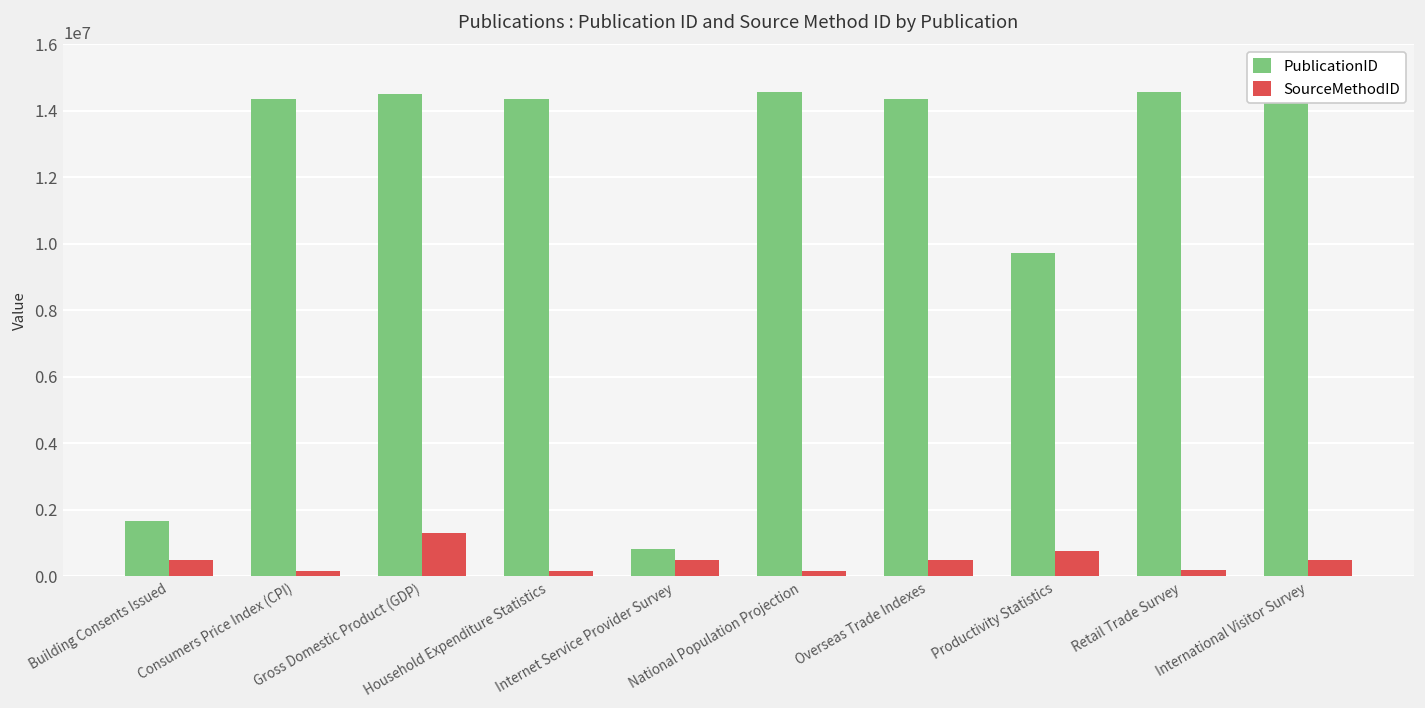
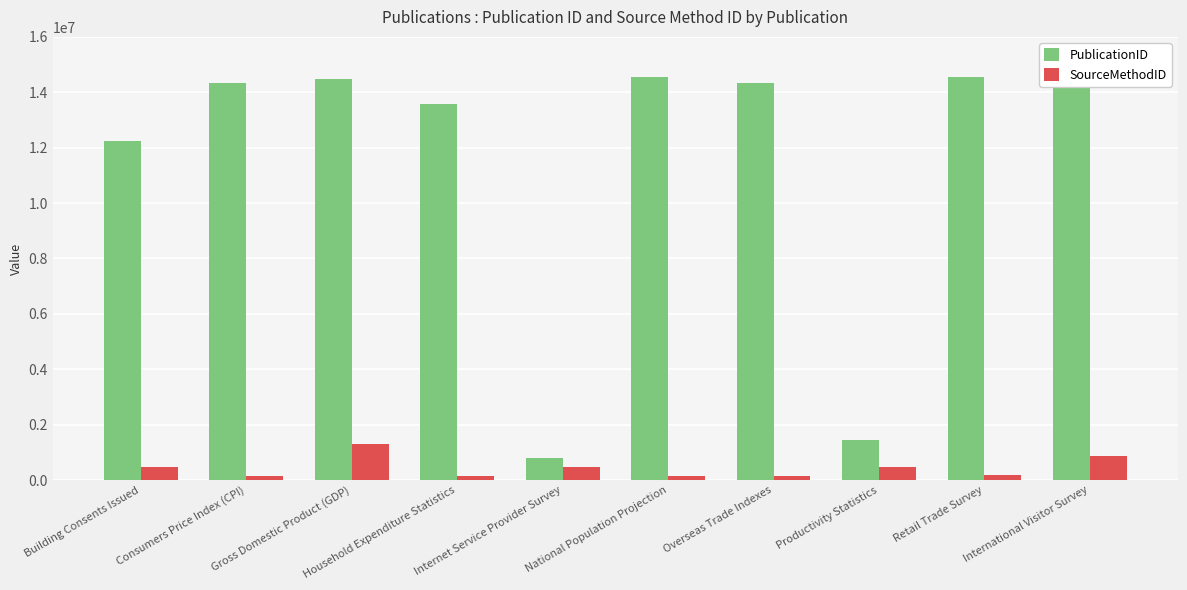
PublicationID, Building Consents Issued: 1700000 -> 12300000
PublicationID, Household Expenditure Statistics: 14300000 -> 13600000
SourceMethodID, Overseas Trade Indexes: 500000 -> 100000
PublicationID, Productivity Statistics: 9700000 -> 1400000
SourceMethodID, Productivity Statistics: 800000 -> 500000
SourceMethodID, International Visitor Survey: 500000 -> 900000
